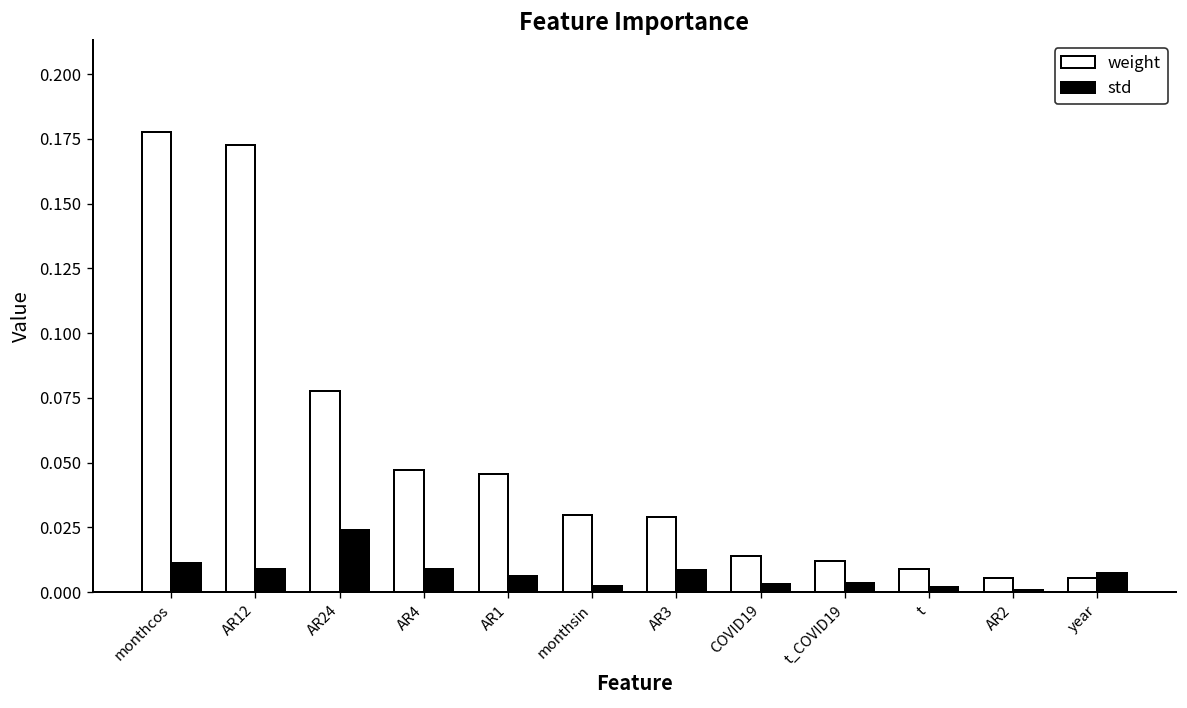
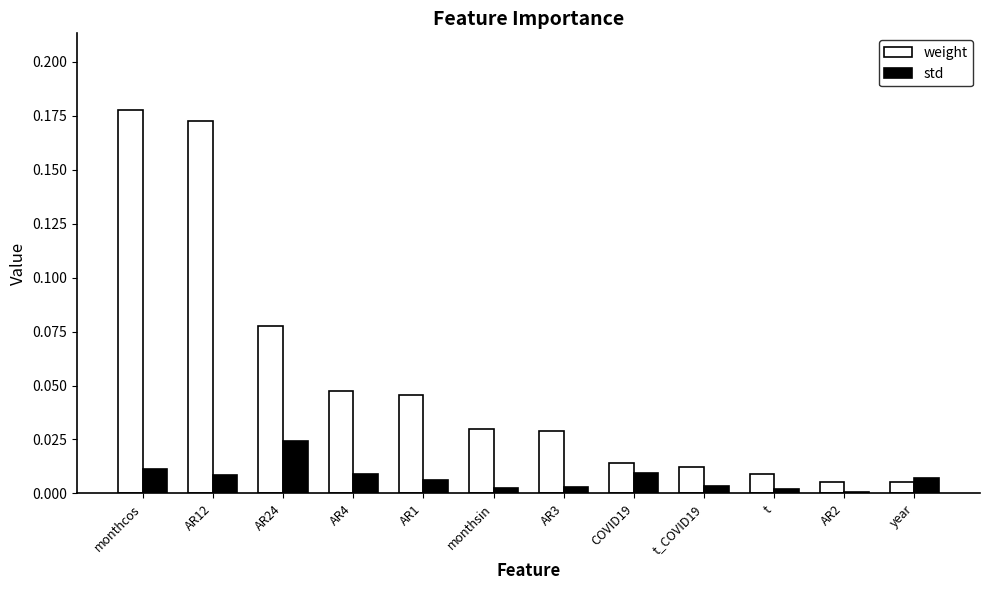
std, AR3: 0.009 -> 0.003
std, COVID19: 0.003 -> 0.010
